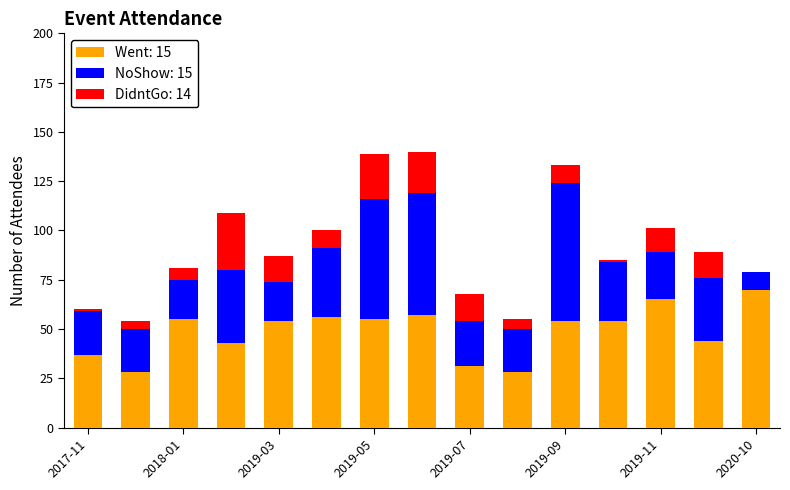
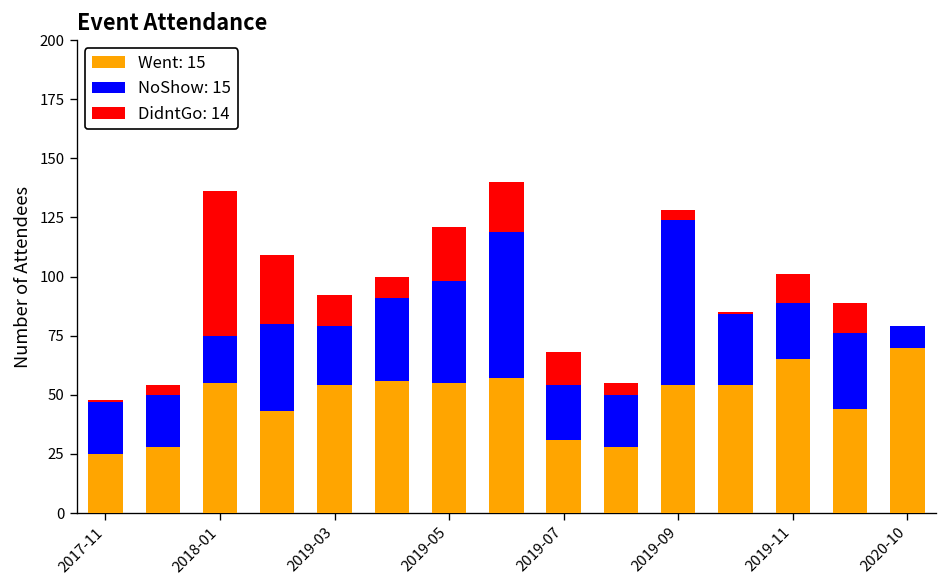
Went: 15, 2017-11: 37 -> 25
DidntGo: 14, 2018-01: 6 -> 61
NoShow: 15, 2019-03: 20 -> 25
NoShow: 15, 2019-05: 61 -> 43
DidntGo: 14, 2019-09: 9 -> 4
